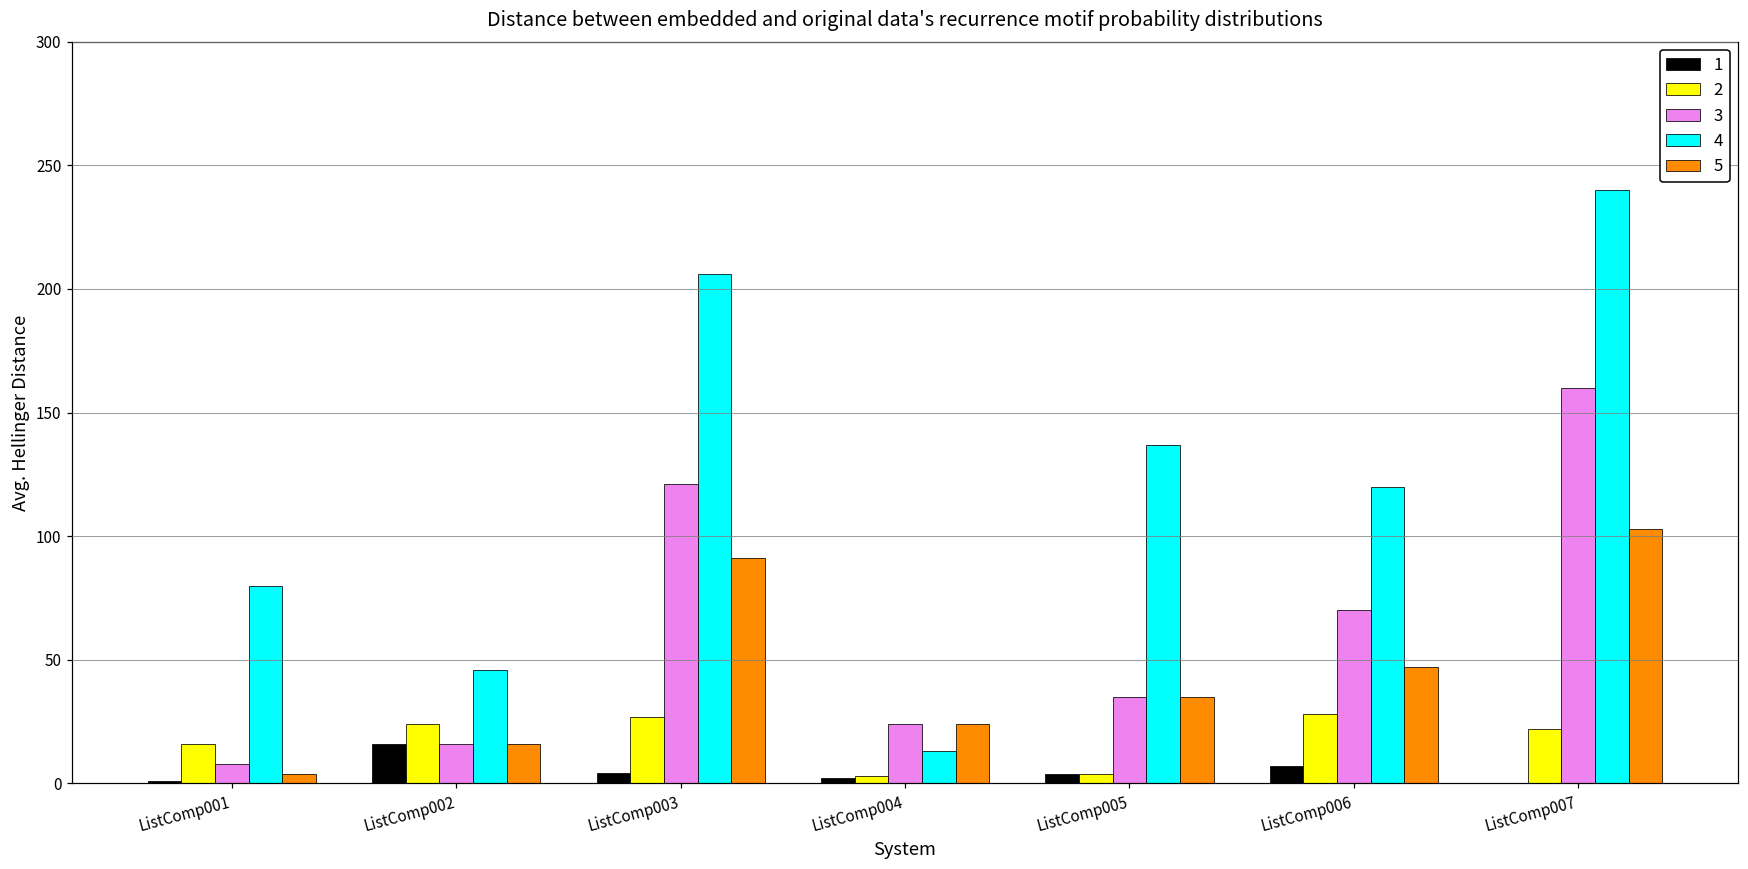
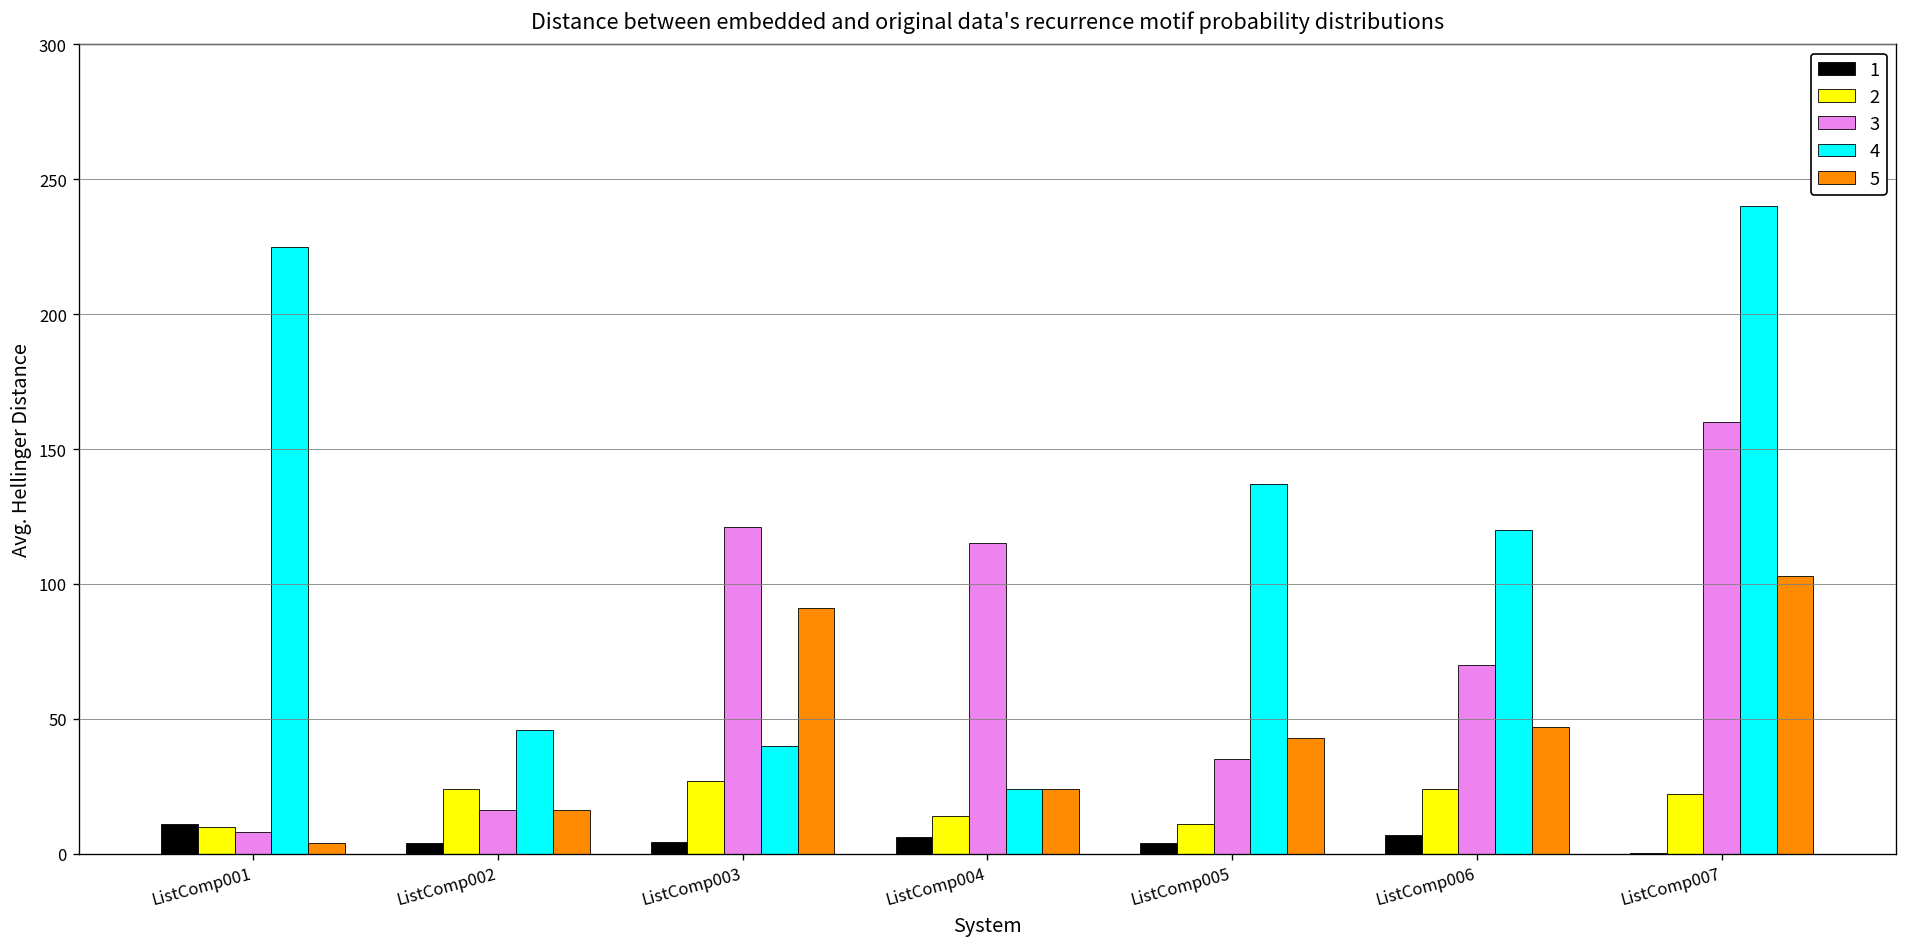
1, ListComp001: 1 -> 11
2, ListComp001: 16 -> 10
4, ListComp001: 80 -> 225
1, ListComp002: 16 -> 4
4, ListComp003: 206 -> 40
1, ListComp004: 2 -> 6
2, ListComp004: 3 -> 14
3, ListComp004: 24 -> 115
4, ListComp004: 13 -> 24
2, ListComp005: 4 -> 11
5, ListComp005: 35 -> 43
2, ListComp006: 28 -> 24
